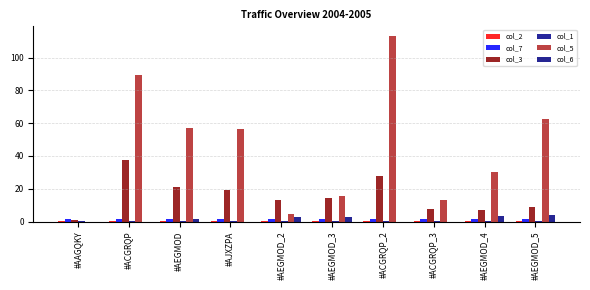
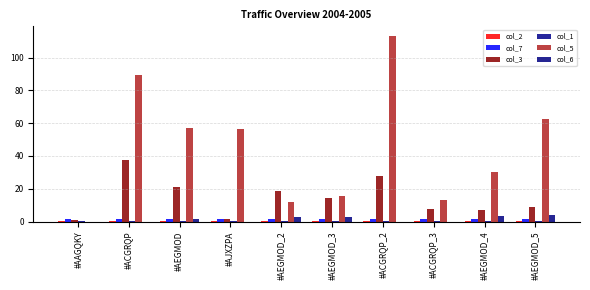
col_3, #AJXZPA: 19 -> 1
col_3, #AEGMOD_2: 13 -> 19
col_5, #AEGMOD_2: 4 -> 12
